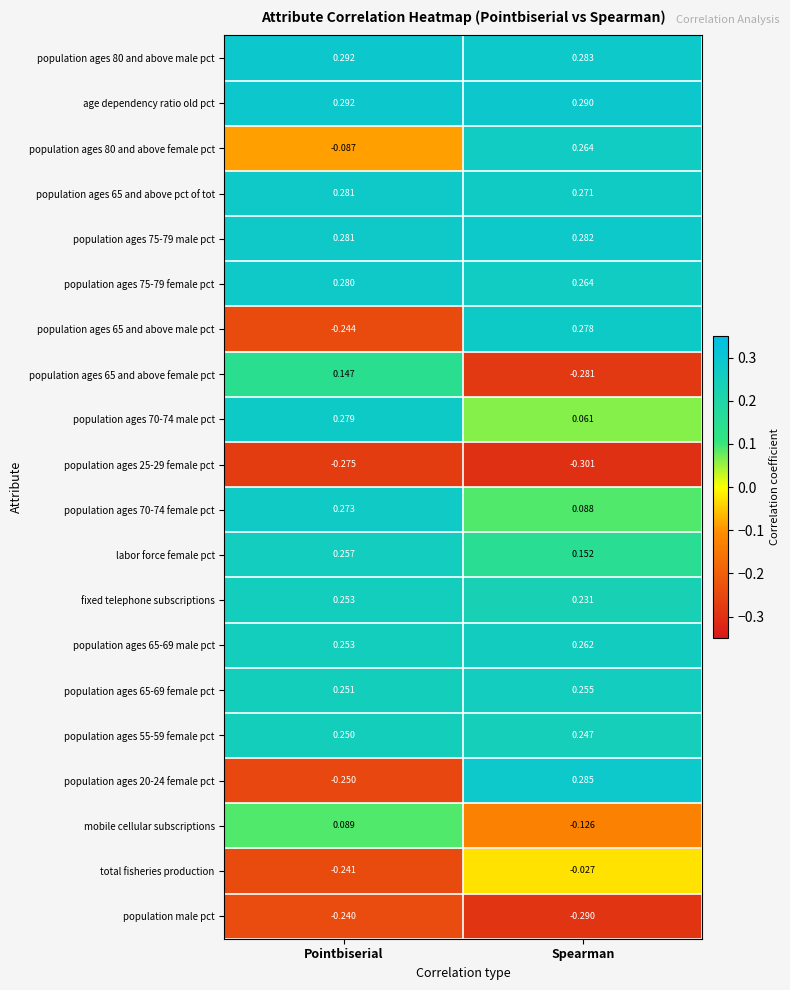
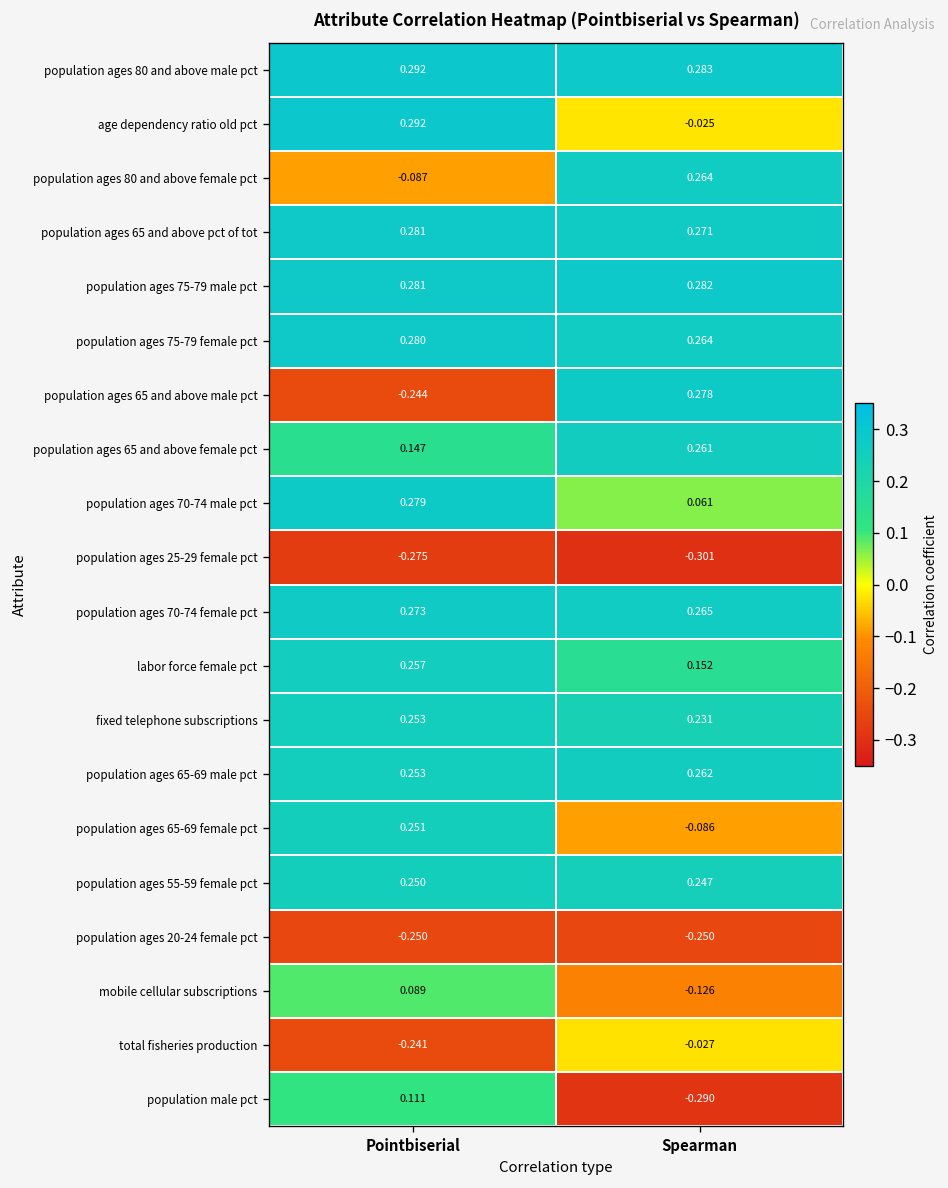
age dependency ratio old pct, Spearman: 0.290 -> -0.025
population ages 65 and above female pct, Spearman: -0.281 -> 0.261
population ages 70-74 female pct, Spearman: 0.088 -> 0.265
population ages 65-69 female pct, Spearman: 0.255 -> -0.086
population ages 20-24 female pct, Spearman: 0.285 -> -0.250
population male pct, Pointbiserial: -0.240 -> 0.111
